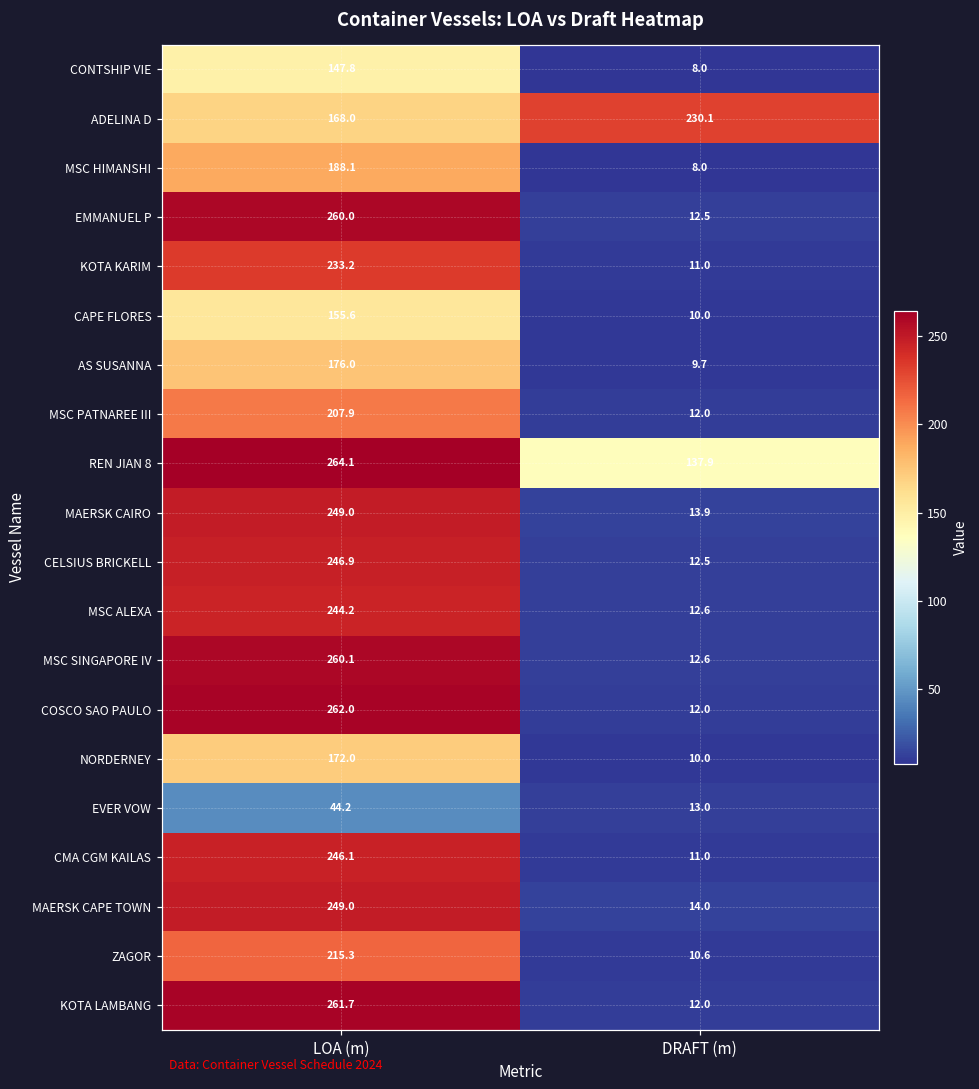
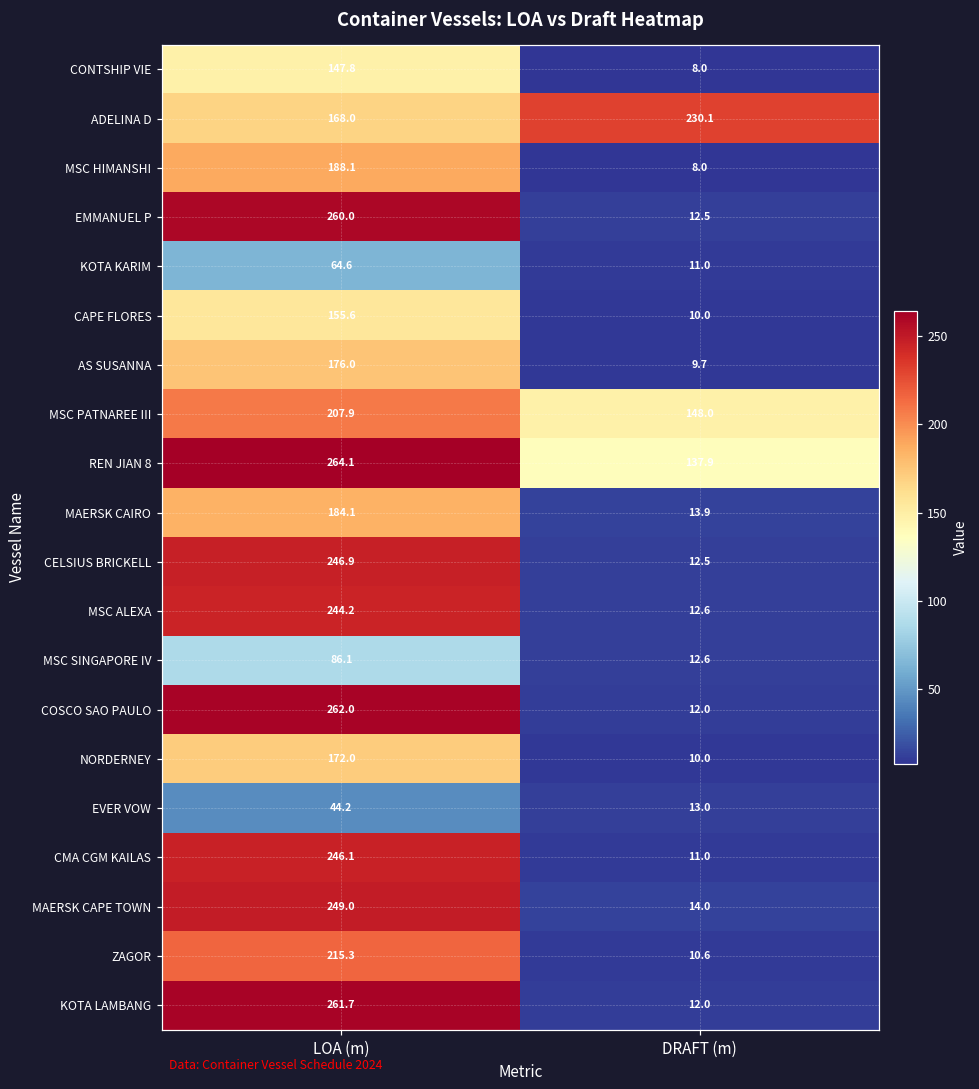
KOTA KARIM, LOA (m): 233.2 -> 64.6
MSC PATNAREE III, DRAFT (m): 12.0 -> 148.0
MAERSK CAIRO, LOA (m): 249.0 -> 184.1
MSC SINGAPORE IV, LOA (m): 260.1 -> 86.1
